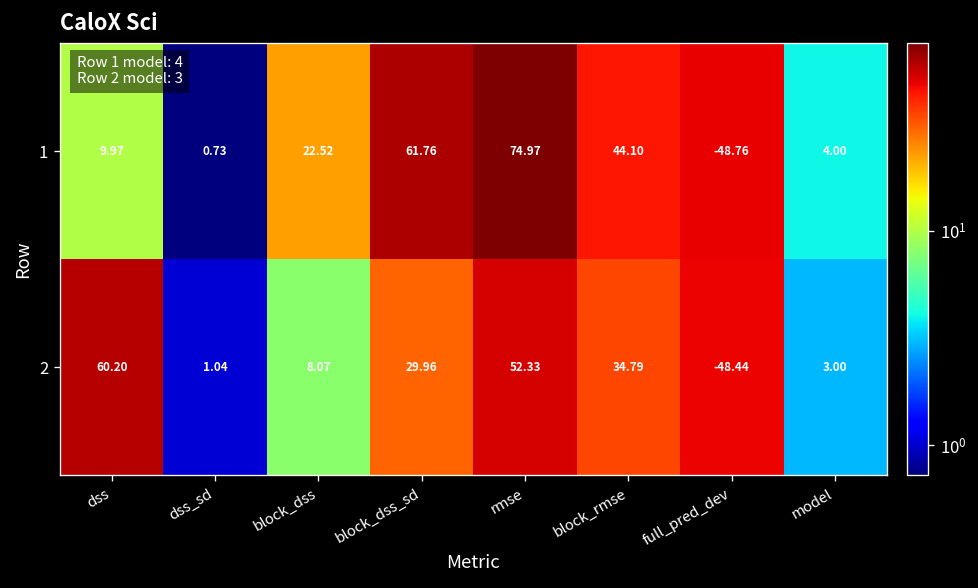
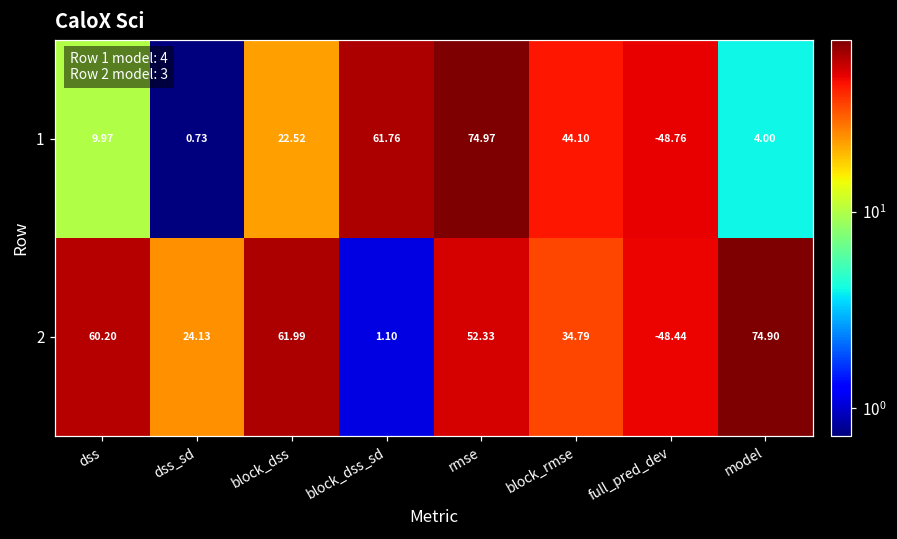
2, dss_sd: 1.04 -> 24.13
2, block_dss: 8.07 -> 61.99
2, block_dss_sd: 29.96 -> 1.10
2, model: 3.00 -> 74.90
